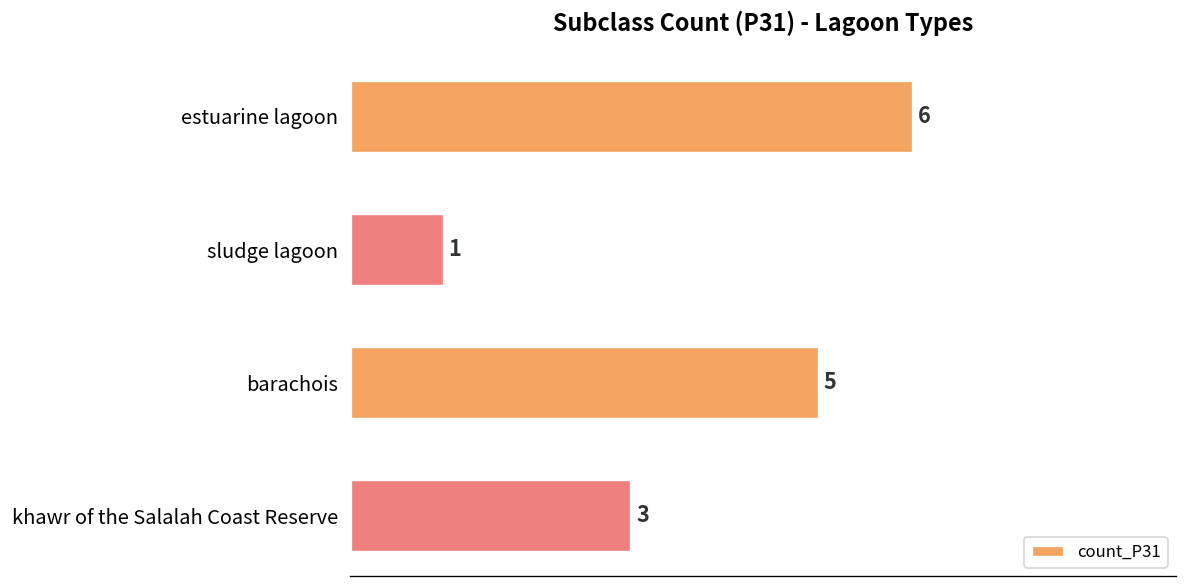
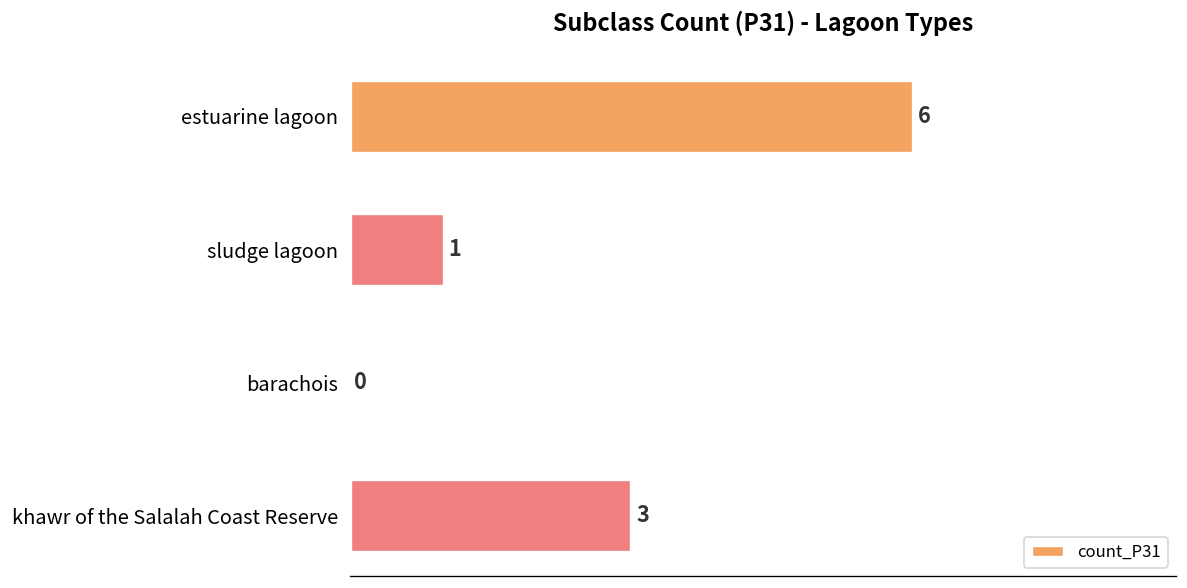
barachois: 5 -> 0
